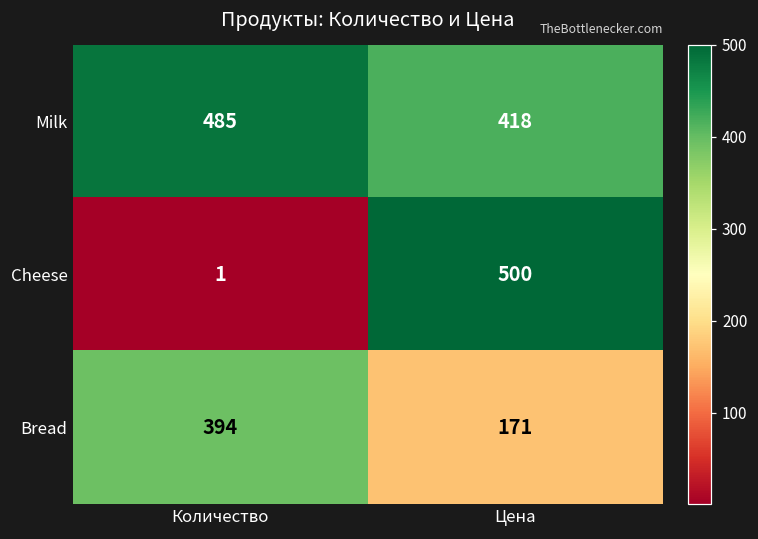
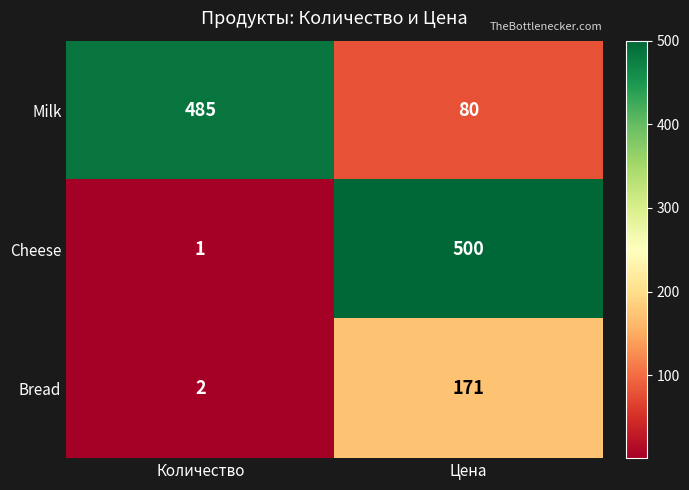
Milk, Цена: 418 -> 80
Bread, Количество: 394 -> 2
